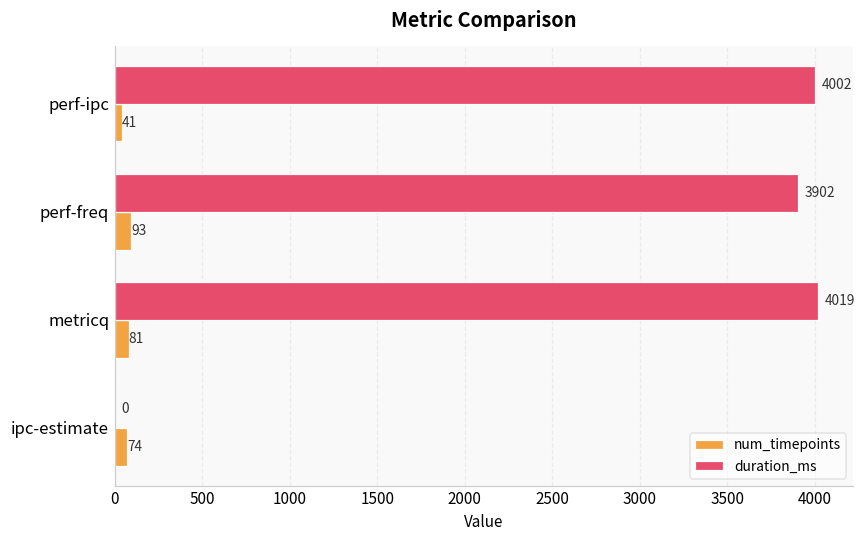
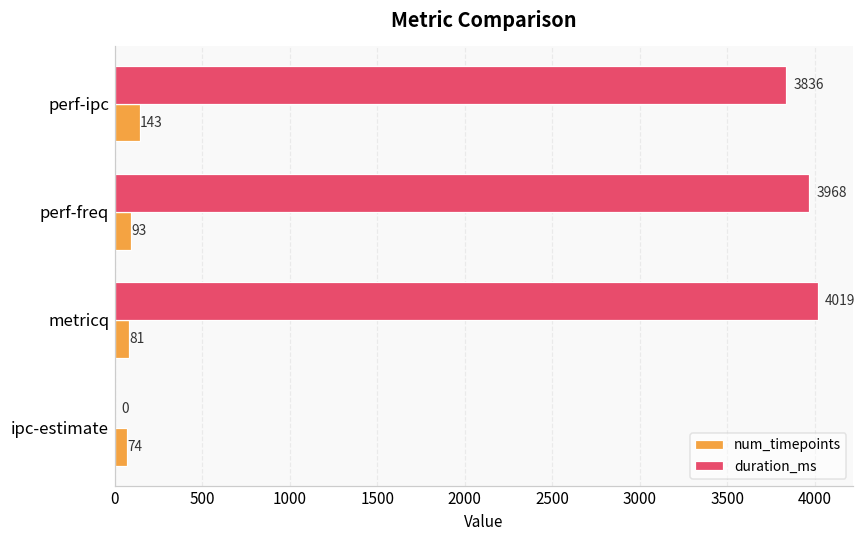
duration_ms, perf-ipc: 4002 -> 3836
num_timepoints, perf-ipc: 41 -> 143
duration_ms, perf-freq: 3902 -> 3968
